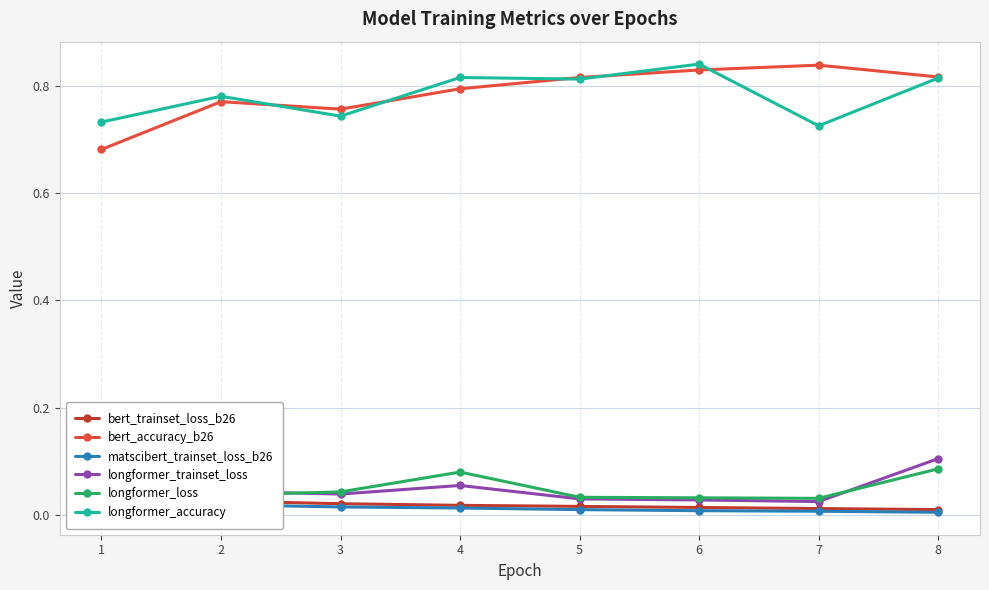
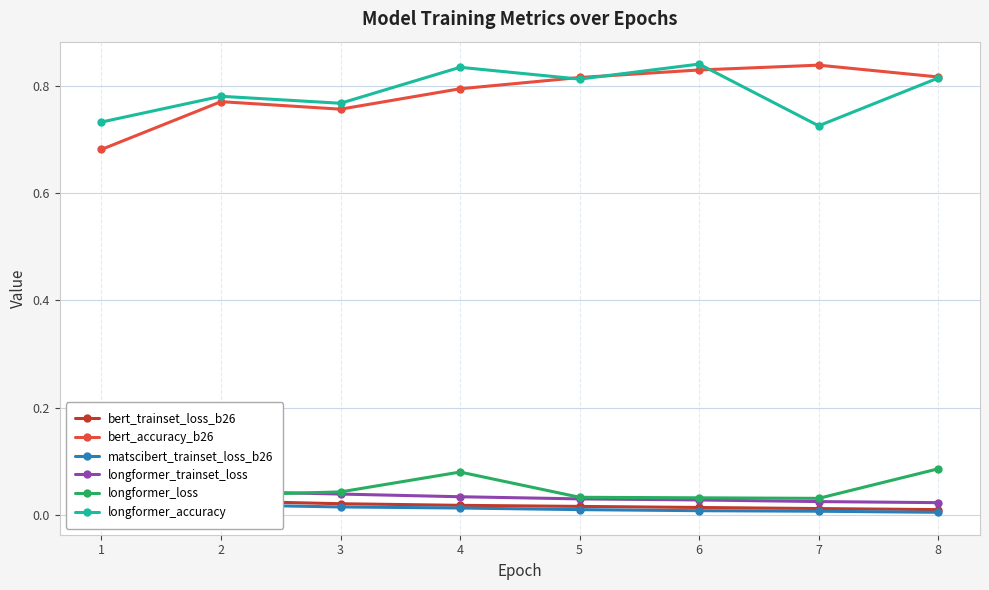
longformer_accuracy, 3: 0.74 -> 0.77
longformer_trainset_loss, 4: 0.06 -> 0.03
longformer_accuracy, 4: 0.82 -> 0.83
longformer_trainset_loss, 8: 0.11 -> 0.02
